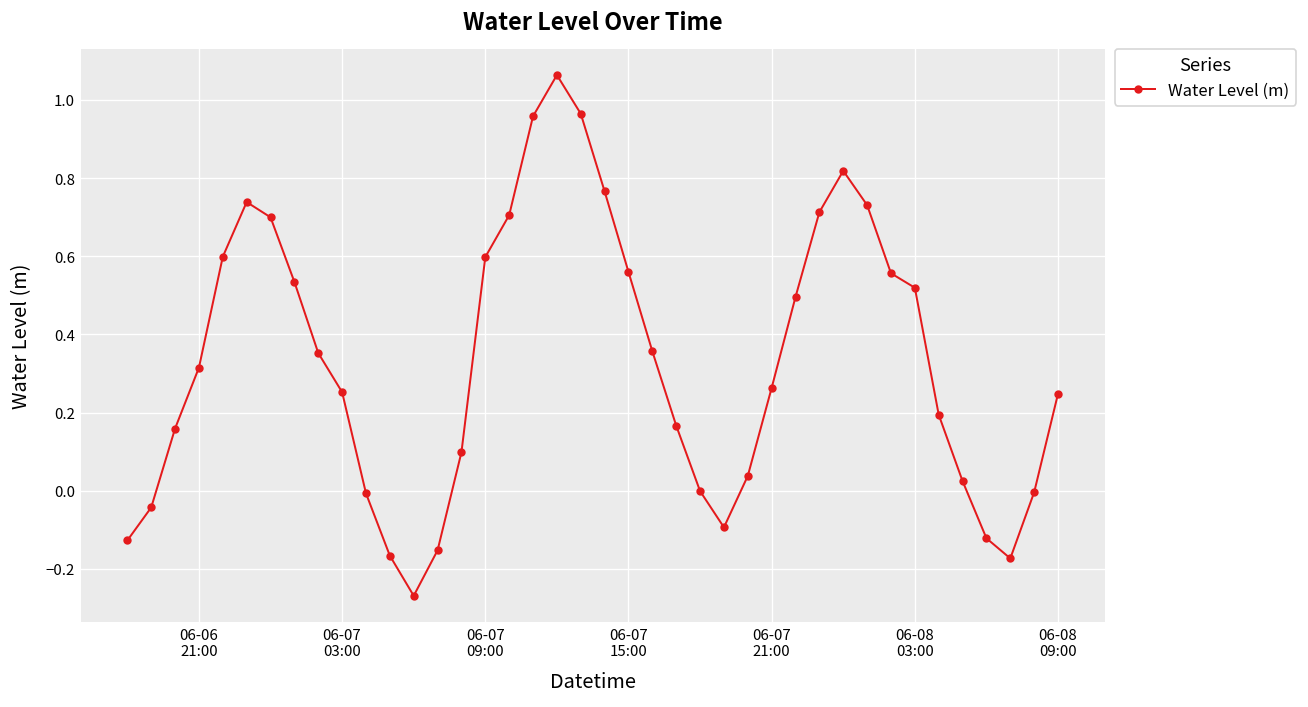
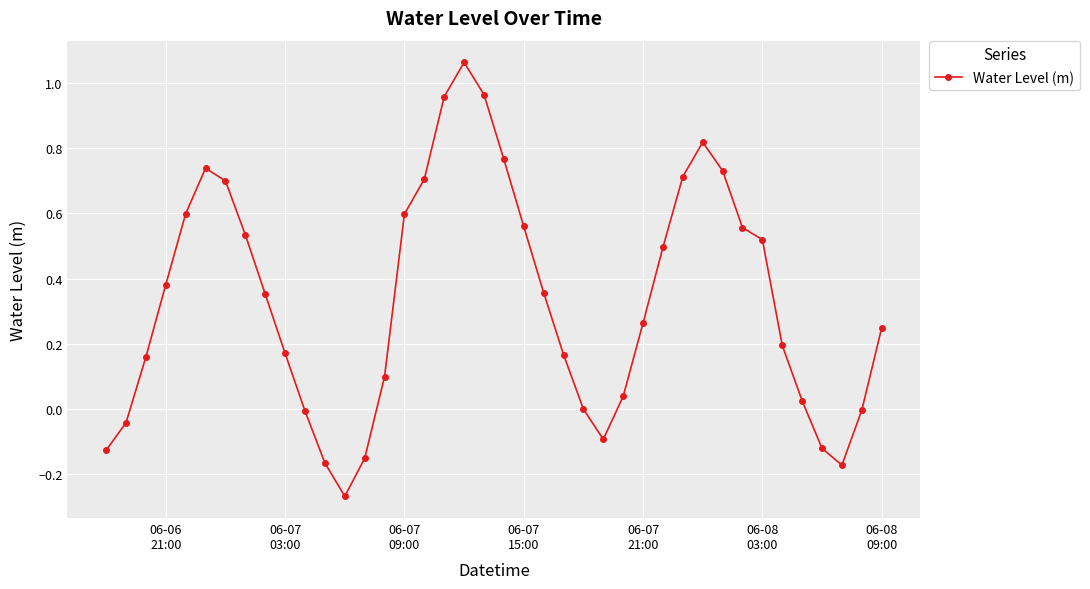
06-06 21:00: 0.32 -> 0.38
06-07 03:00: 0.25 -> 0.17
